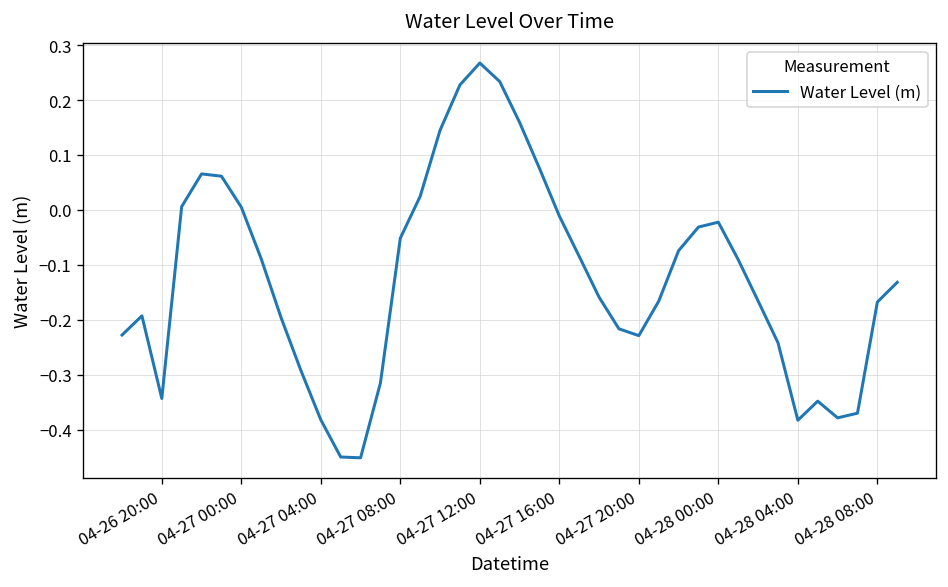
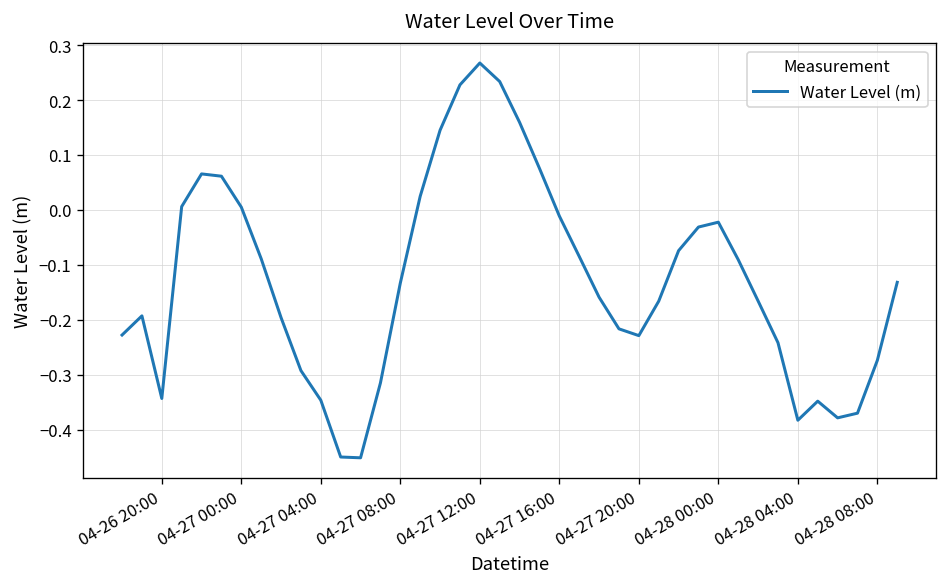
04-27 04:00: -0.38 -> -0.35
04-27 08:00: -0.05 -> -0.13
04-28 08:00: -0.17 -> -0.27
